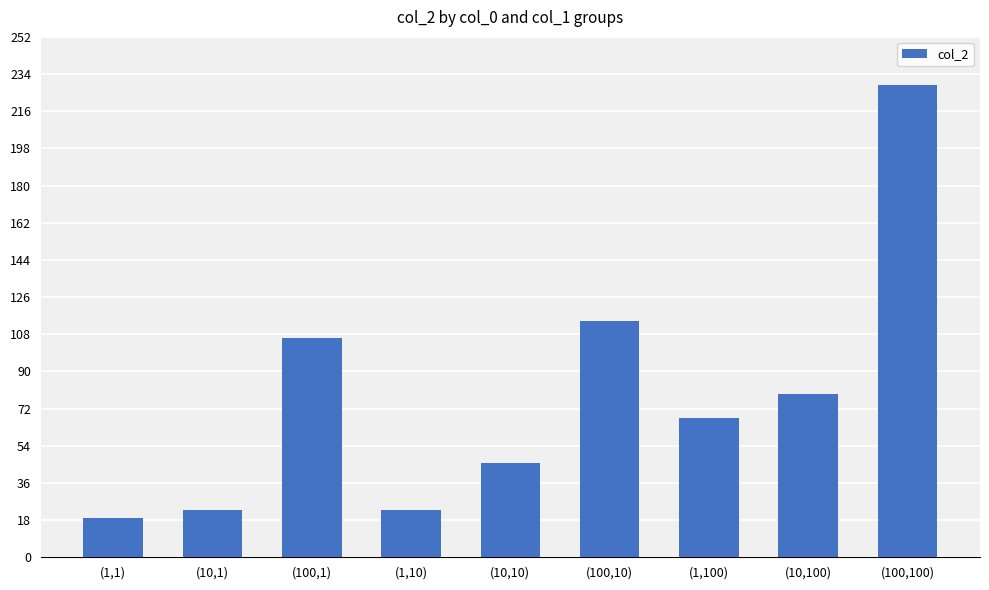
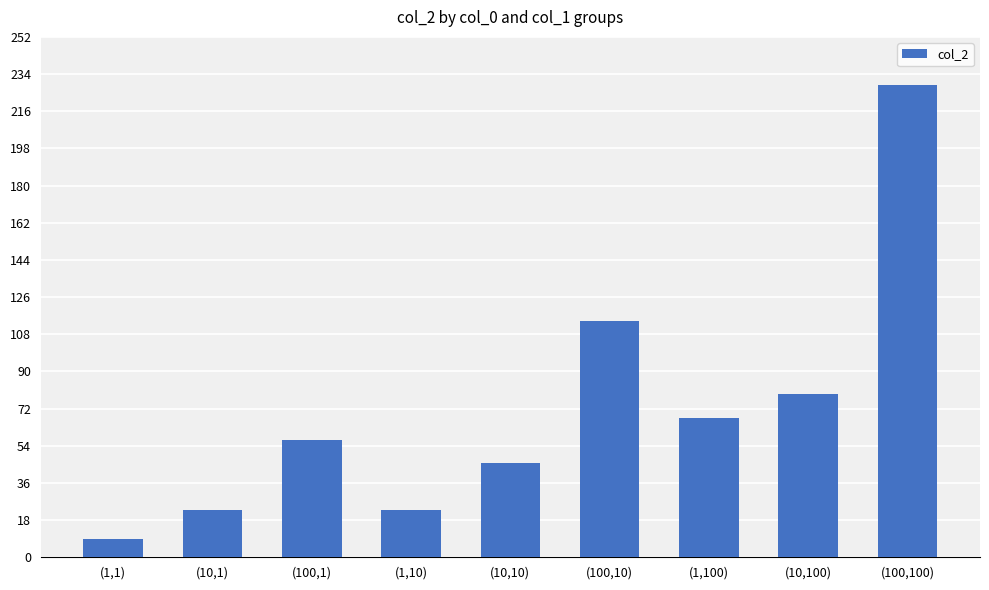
(1,1): 19 -> 9
(100,1): 106 -> 57
